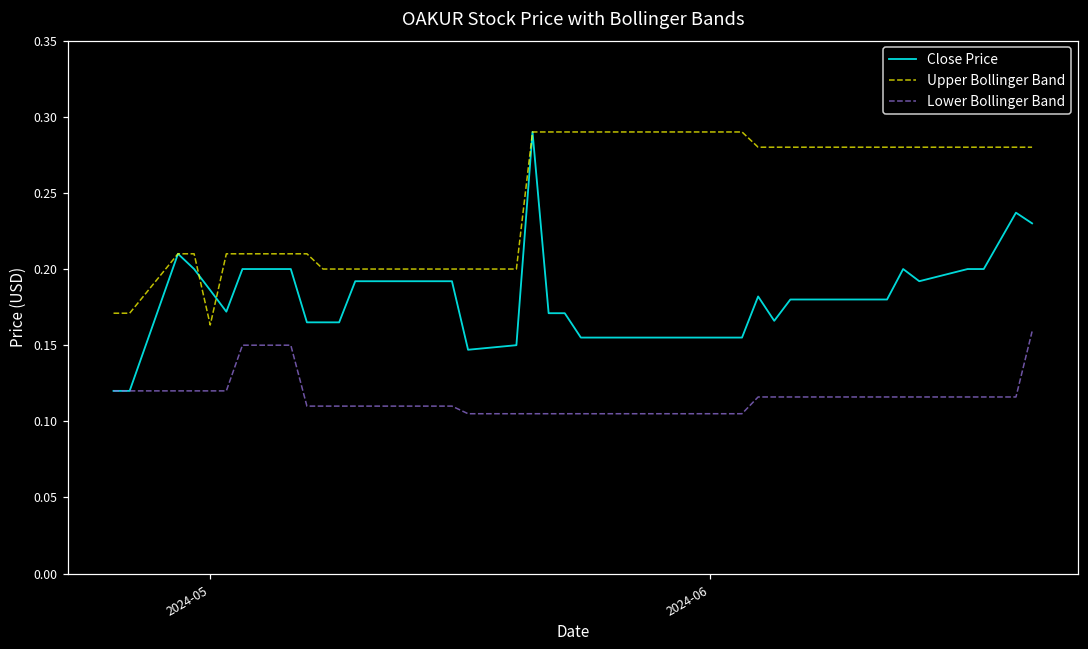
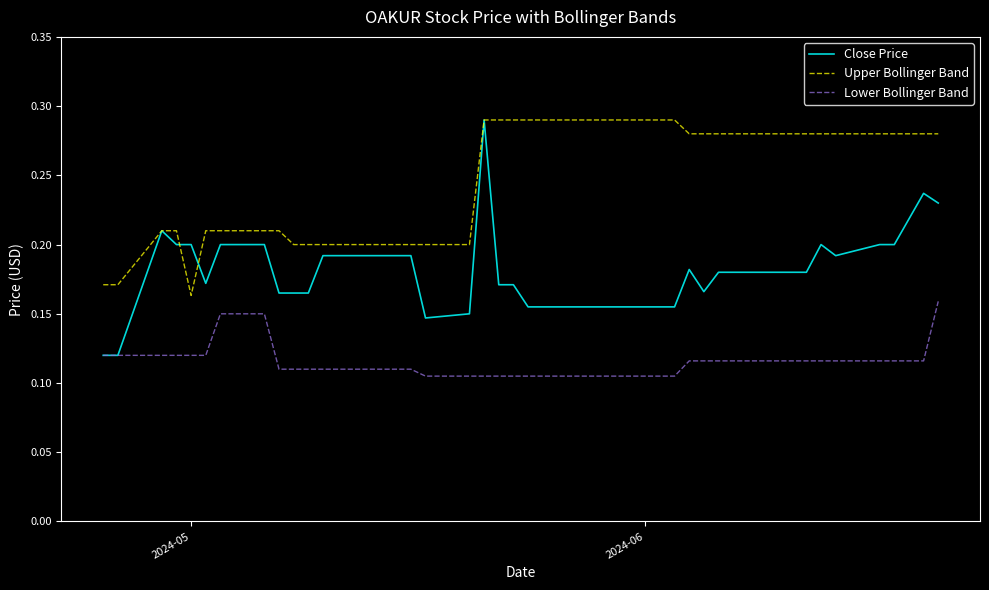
Close Price, 2024-05: 0.186 -> 0.200
